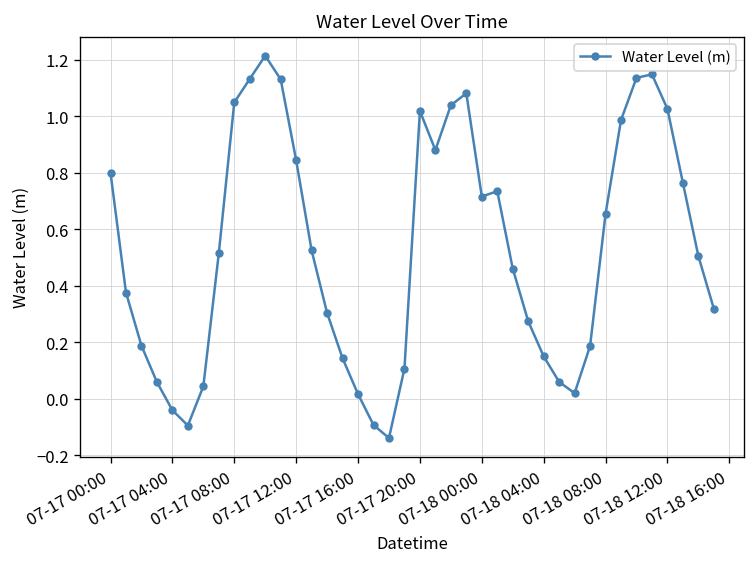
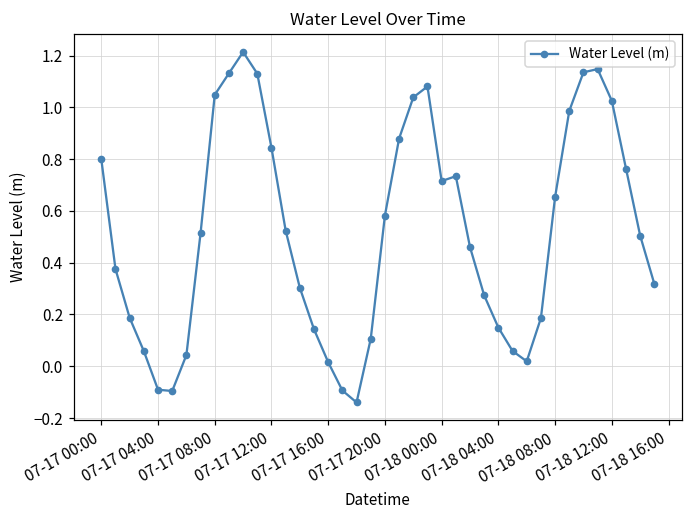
07-17 04:00: -0.04 -> -0.09
07-17 20:00: 1.02 -> 0.58
